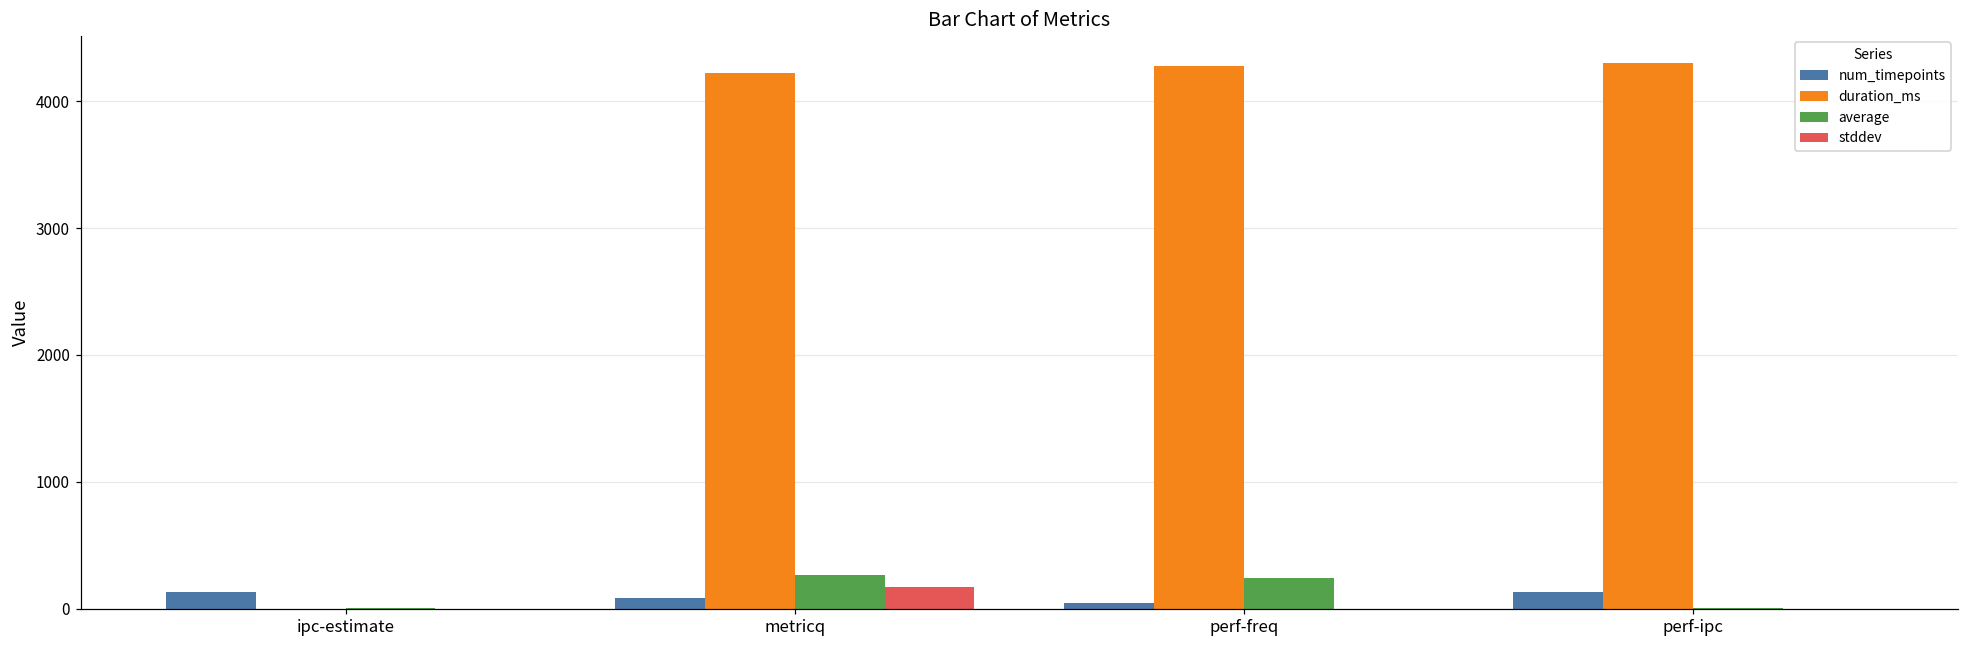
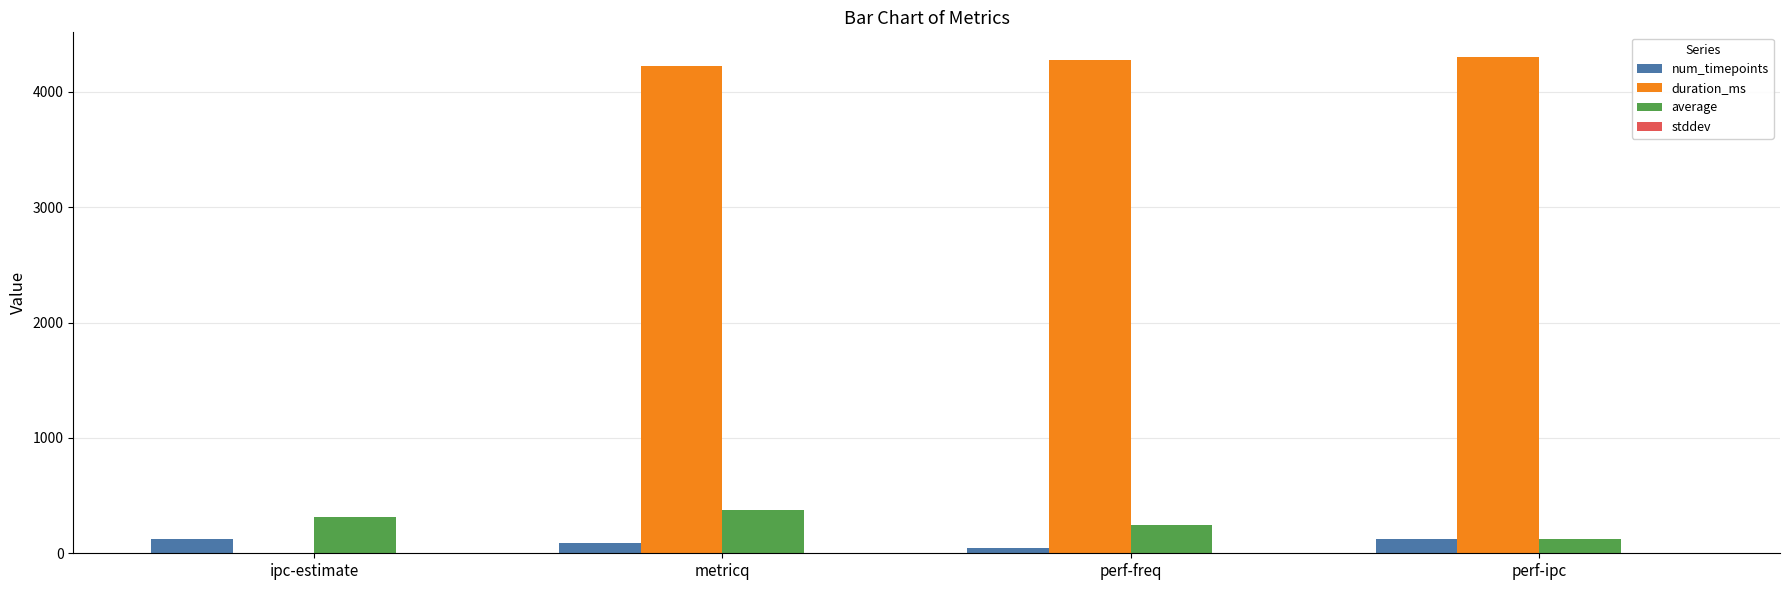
average, ipc-estimate: 0 -> 320
average, metricq: 270 -> 380
stddev, metricq: 170 -> 0
average, perf-ipc: 0 -> 120
